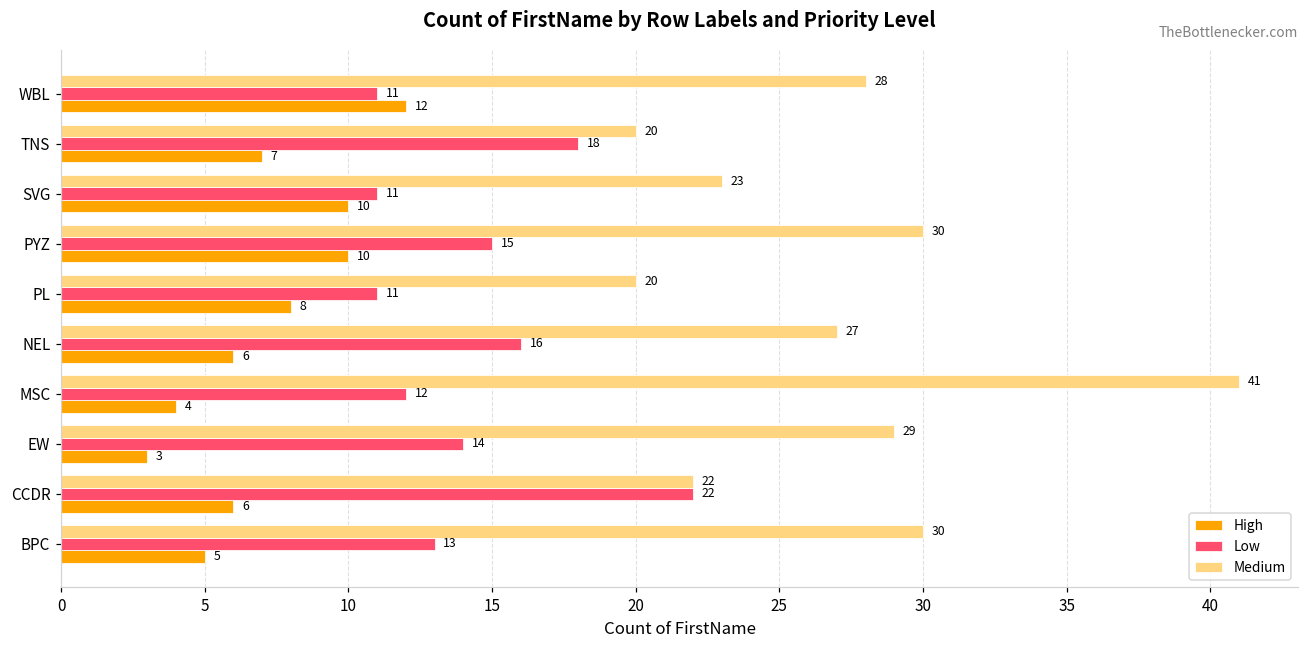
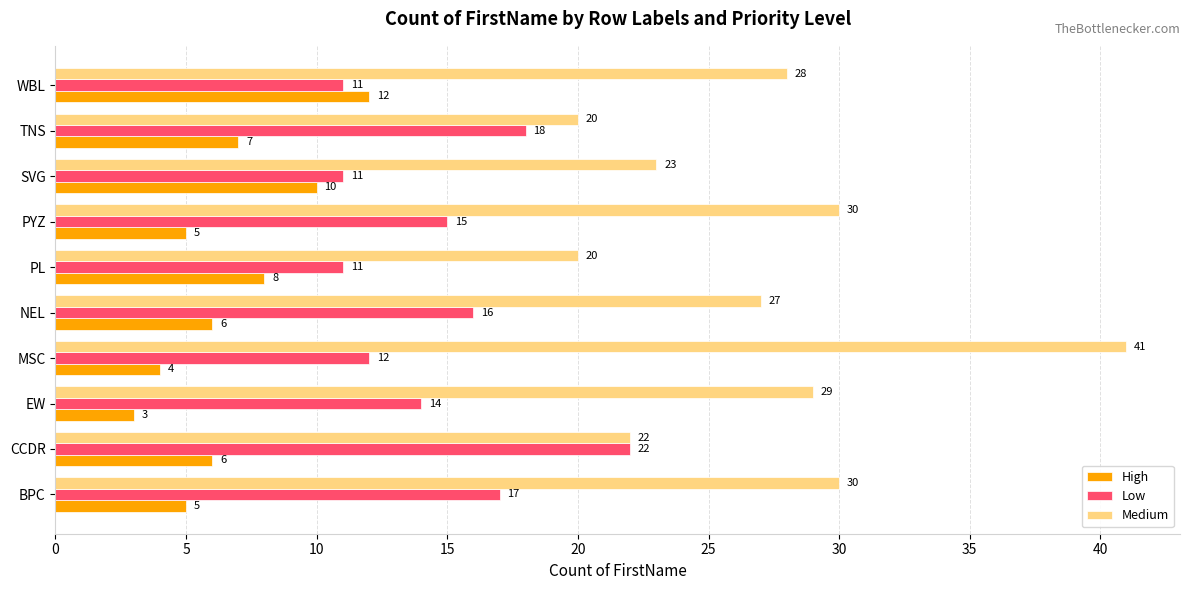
High, PYZ: 10 -> 5
Low, BPC: 13 -> 17
